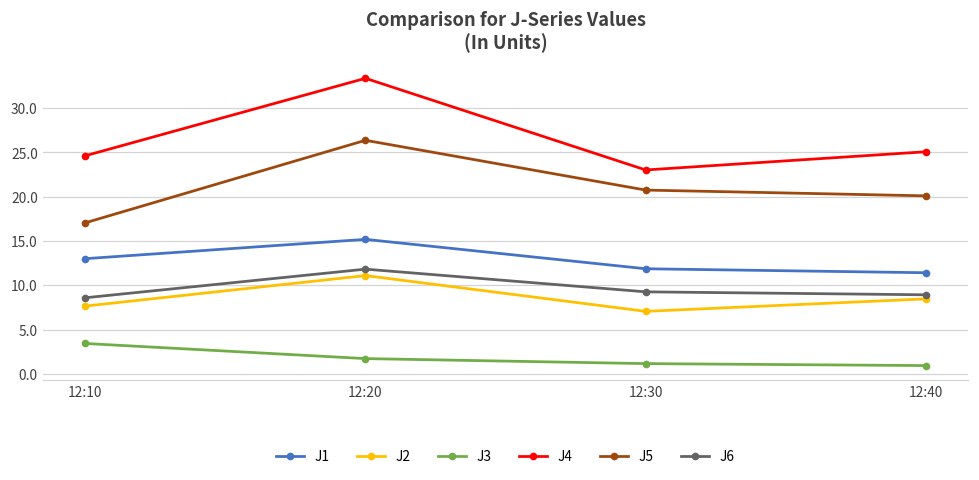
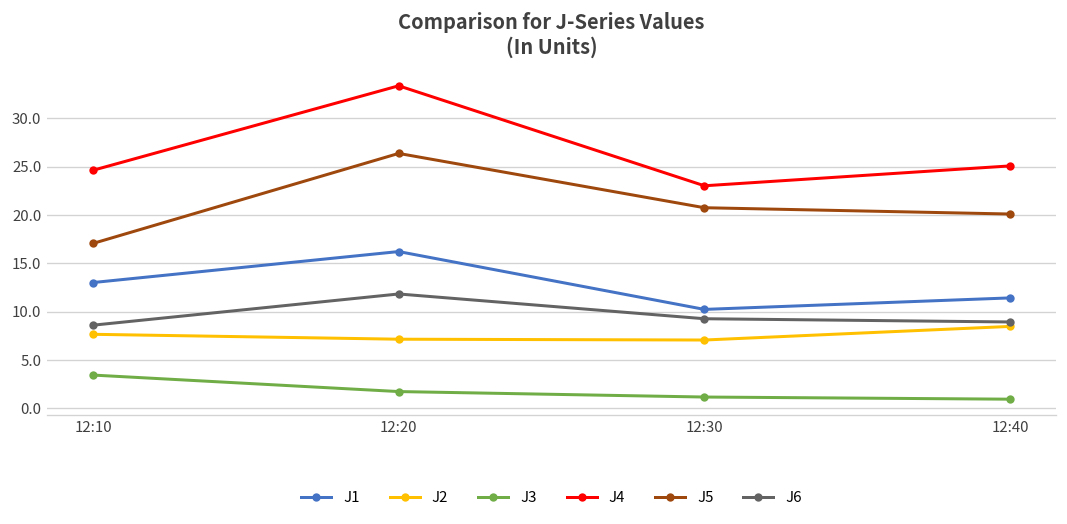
J1, 12:20: 15 -> 16
J2, 12:20: 11 -> 7
J1, 12:30: 12 -> 10
